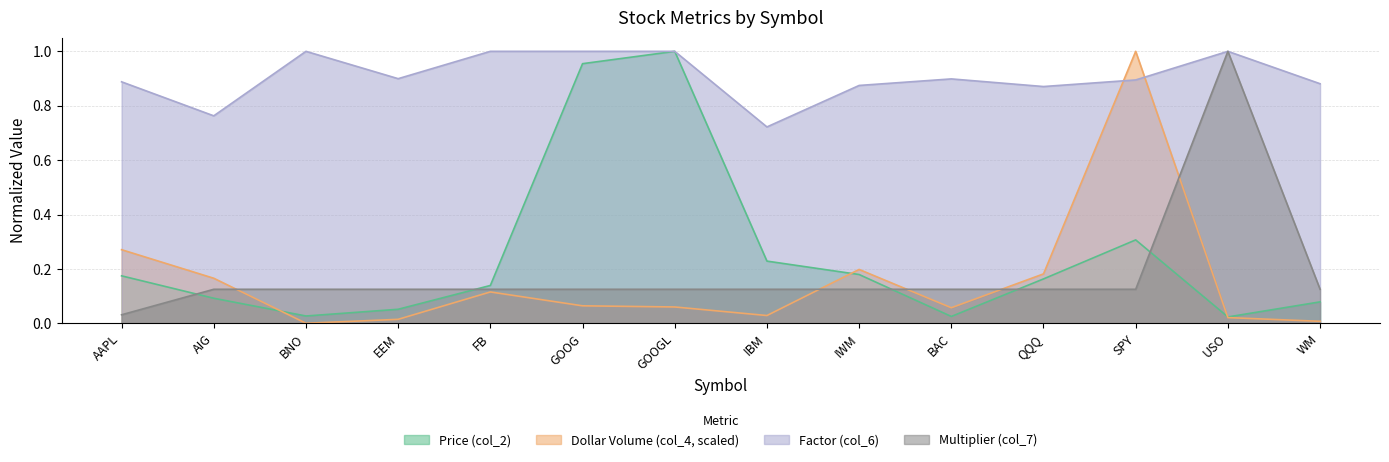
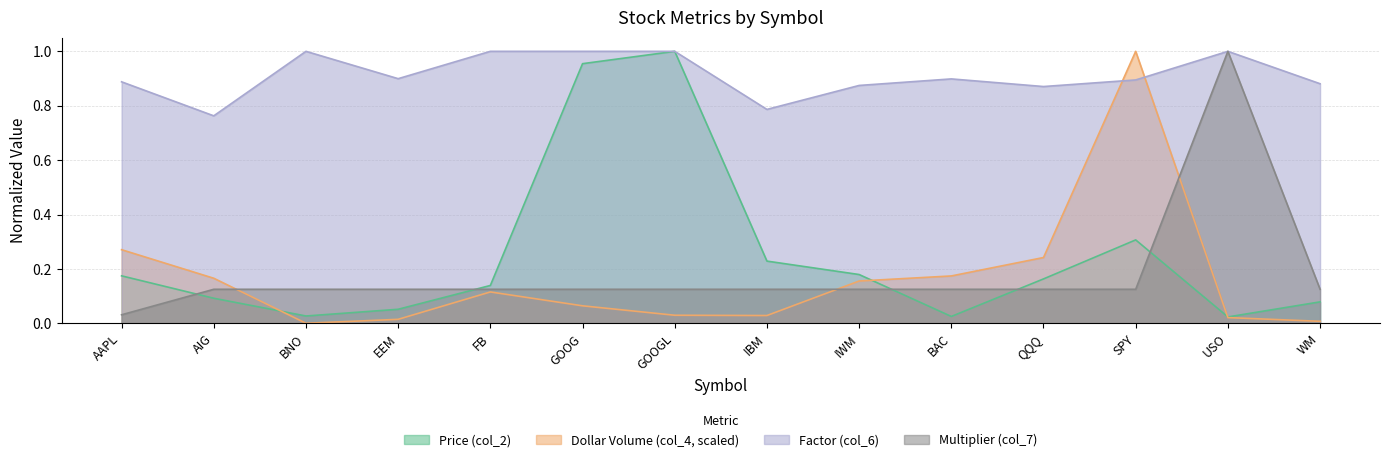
Dollar Volume (col_4, scaled), GOOGL: 0.06 -> 0.03
Factor (col_6), IBM: 0.72 -> 0.79
Dollar Volume (col_4, scaled), IWM: 0.20 -> 0.16
Dollar Volume (col_4, scaled), BAC: 0.06 -> 0.17
Dollar Volume (col_4, scaled), QQQ: 0.18 -> 0.24
